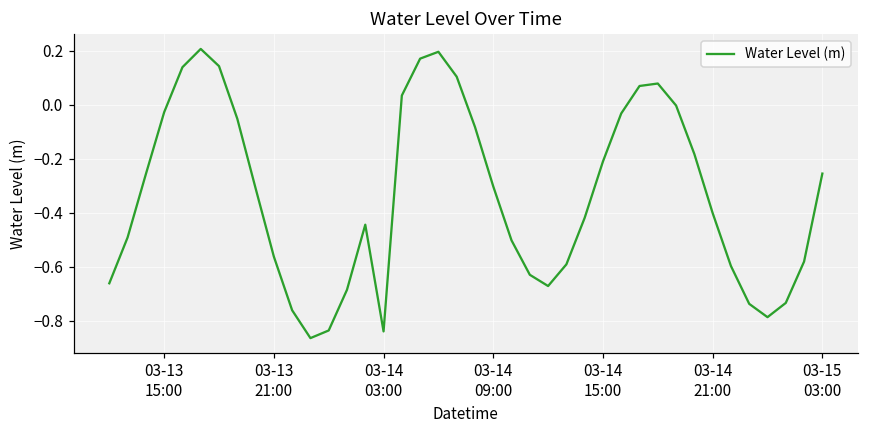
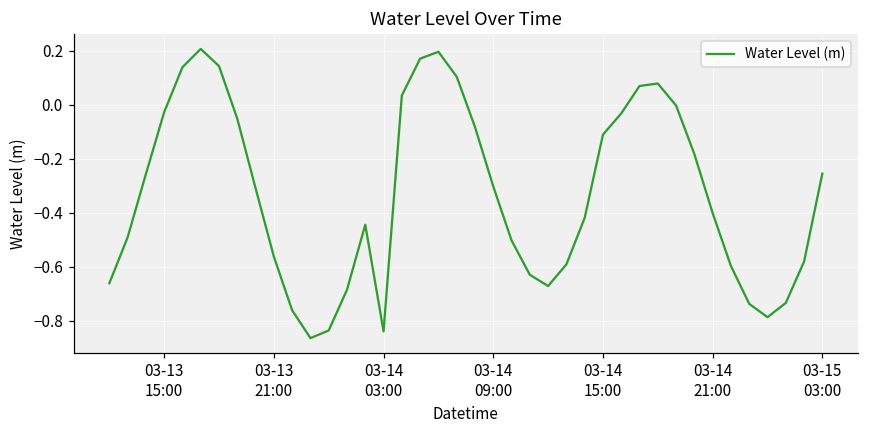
03-14 15:00: -0.21 -> -0.11
